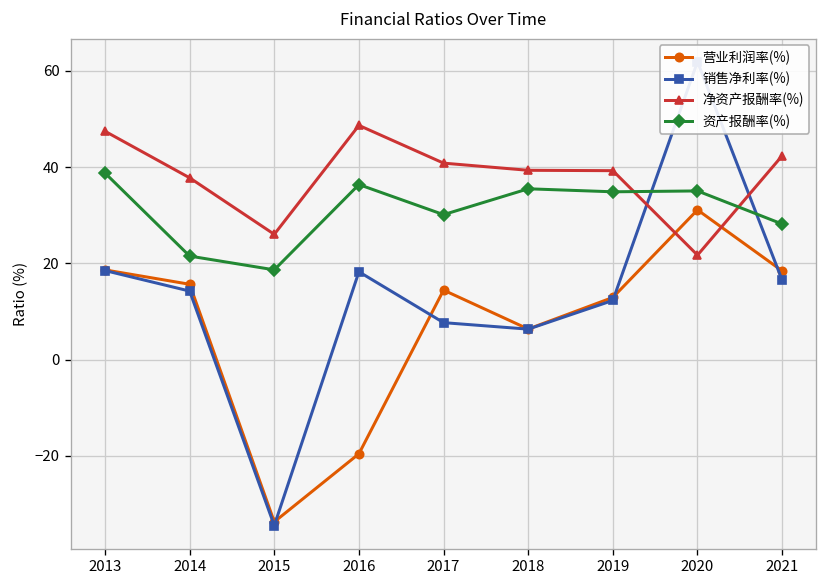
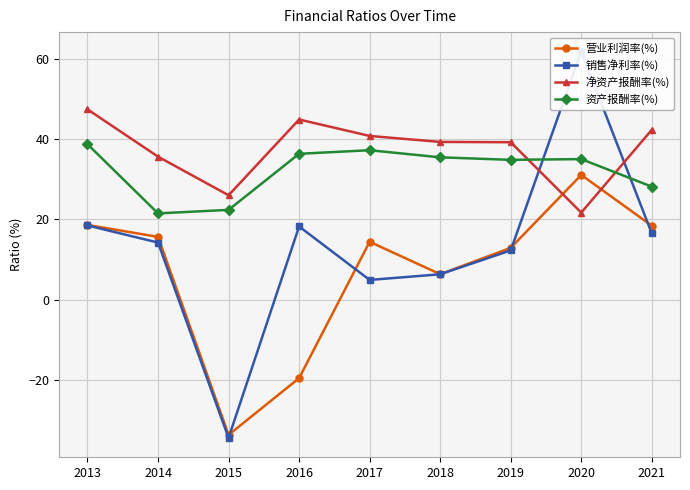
净资产报酬率(%), 2014: 38 -> 36
资产报酬率(%), 2015: 19 -> 22
净资产报酬率(%), 2016: 49 -> 45
销售净利率(%), 2017: 8 -> 5
资产报酬率(%), 2017: 30 -> 37
